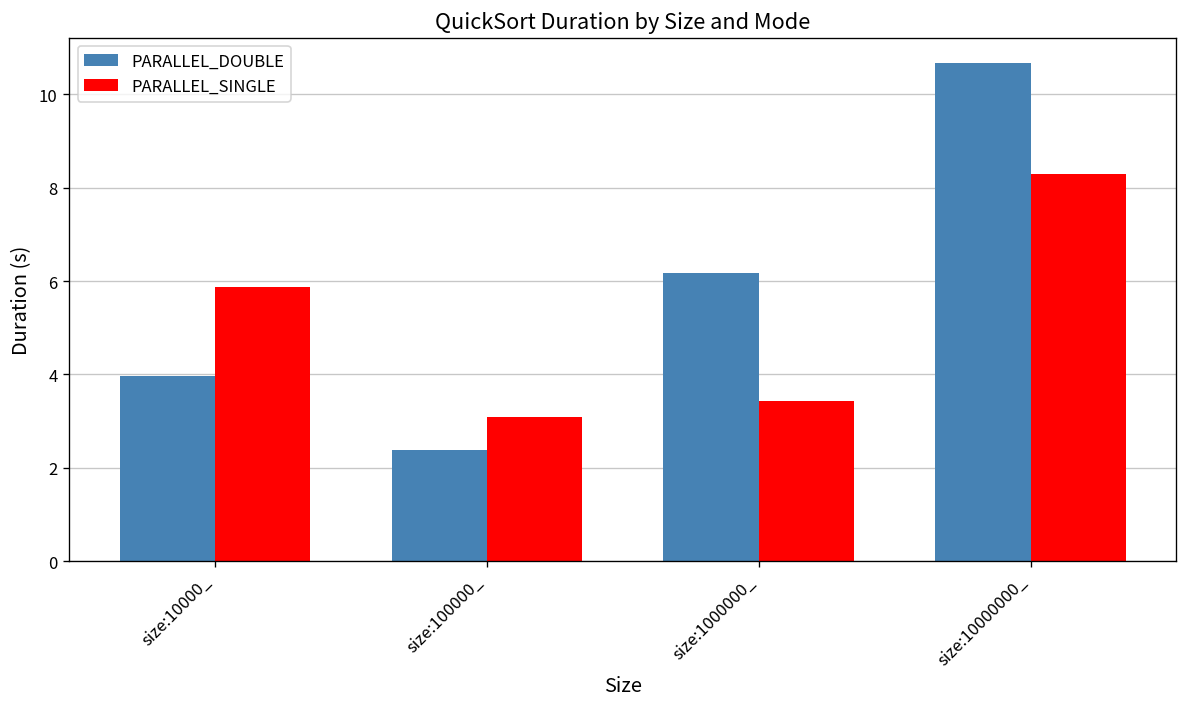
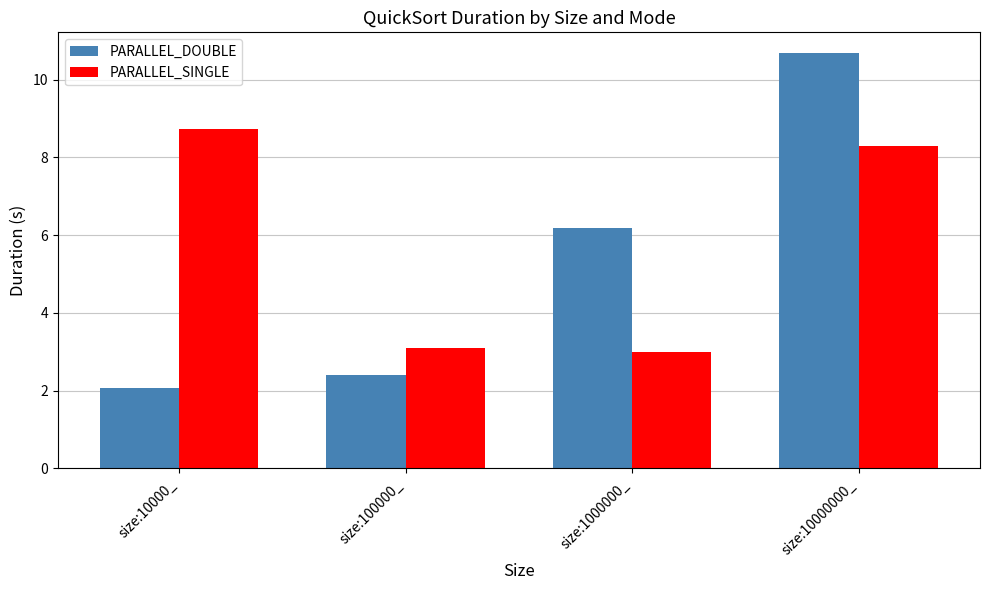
PARALLEL_DOUBLE, size:10000_: 4.0 -> 2.1
PARALLEL_SINGLE, size:10000_: 5.9 -> 8.7
PARALLEL_SINGLE, size:1000000_: 3.4 -> 3.0
